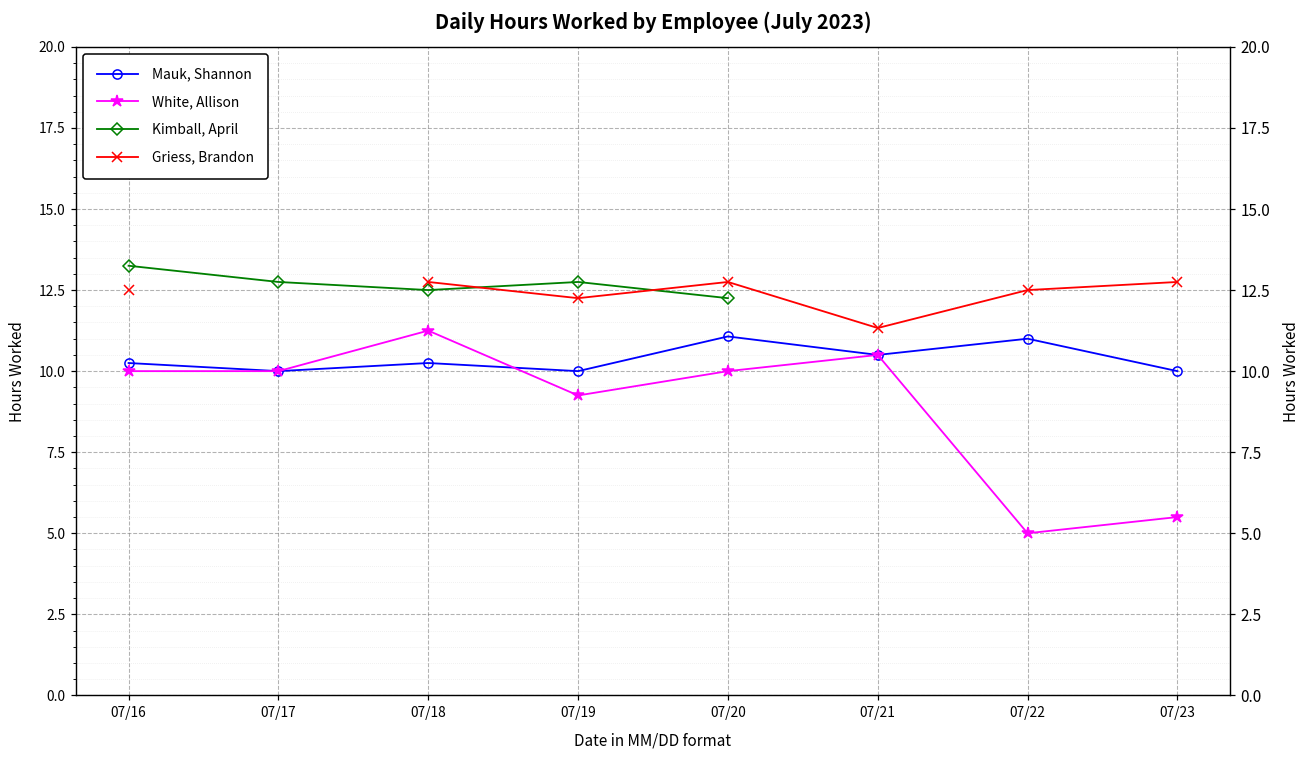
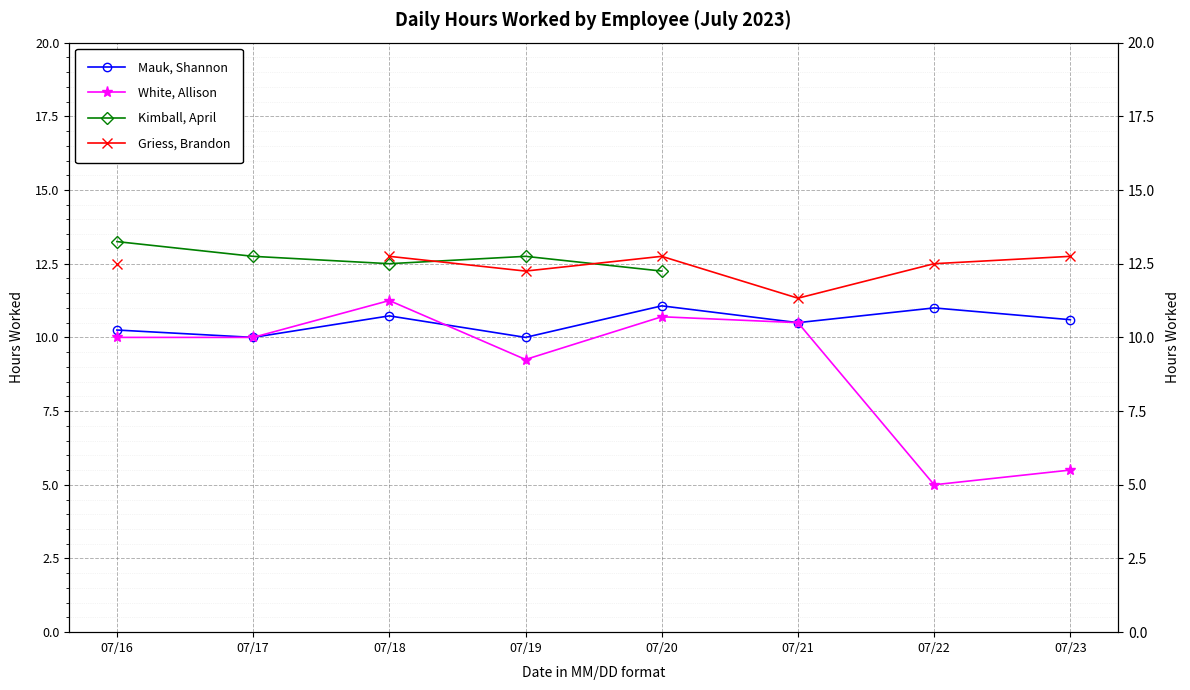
Mauk, Shannon, 07/18: 10.3 -> 10.7
White, Allison, 07/20: 10.0 -> 10.7
Mauk, Shannon, 07/23: 10.0 -> 10.6
